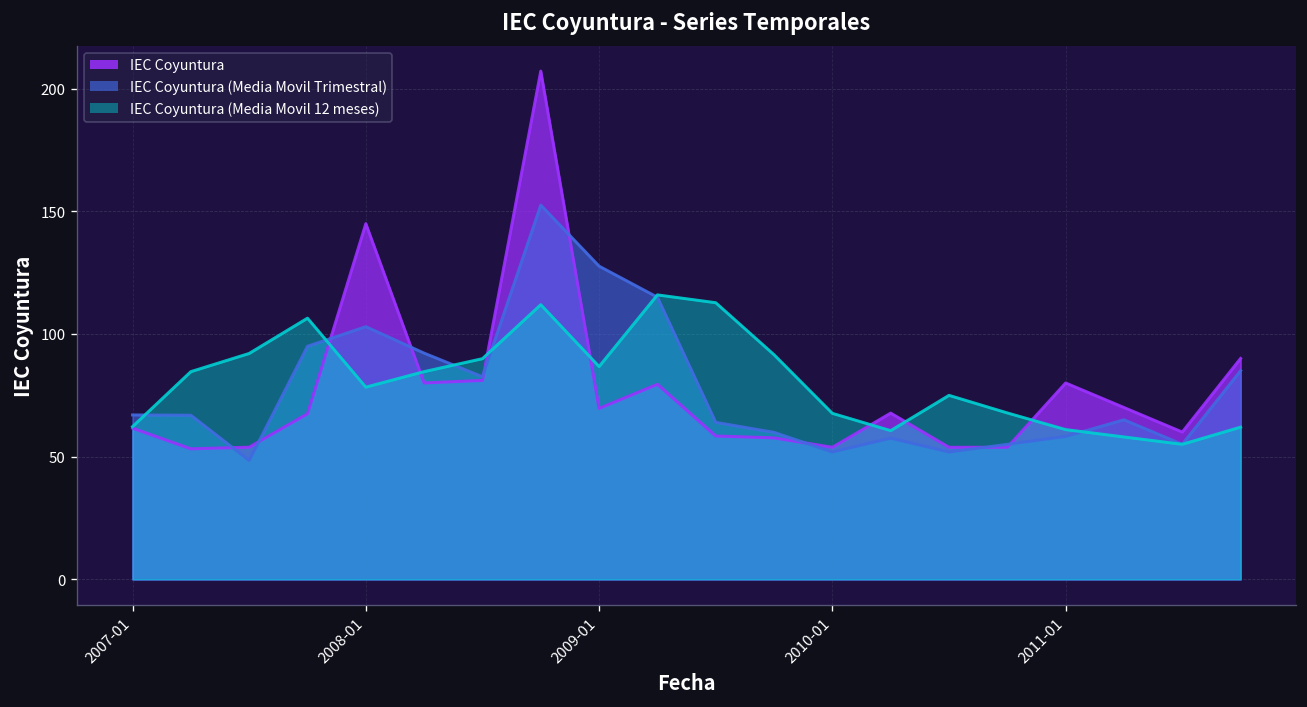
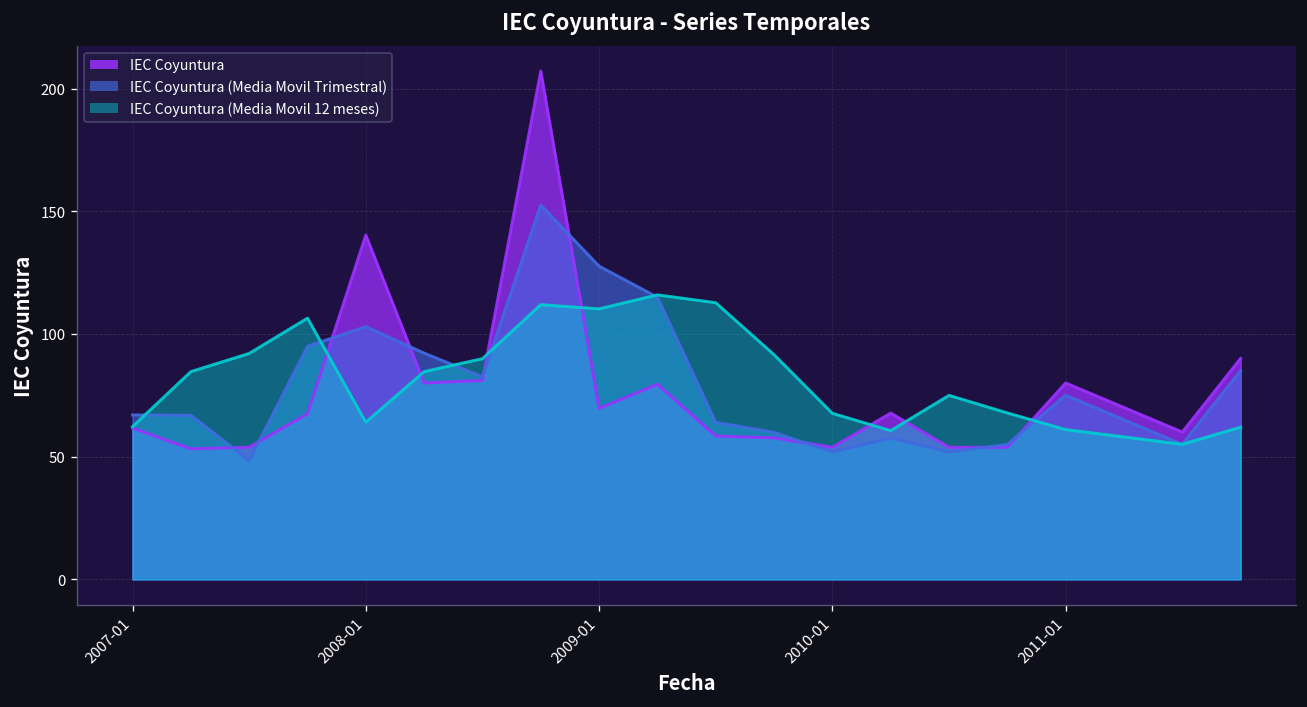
IEC Coyuntura, 2008-01: 145 -> 140
IEC Coyuntura (Media Movil 12 meses), 2008-01: 78 -> 64
IEC Coyuntura (Media Movil 12 meses), 2009-01: 87 -> 110
IEC Coyuntura (Media Movil Trimestral), 2011-01: 58 -> 75
